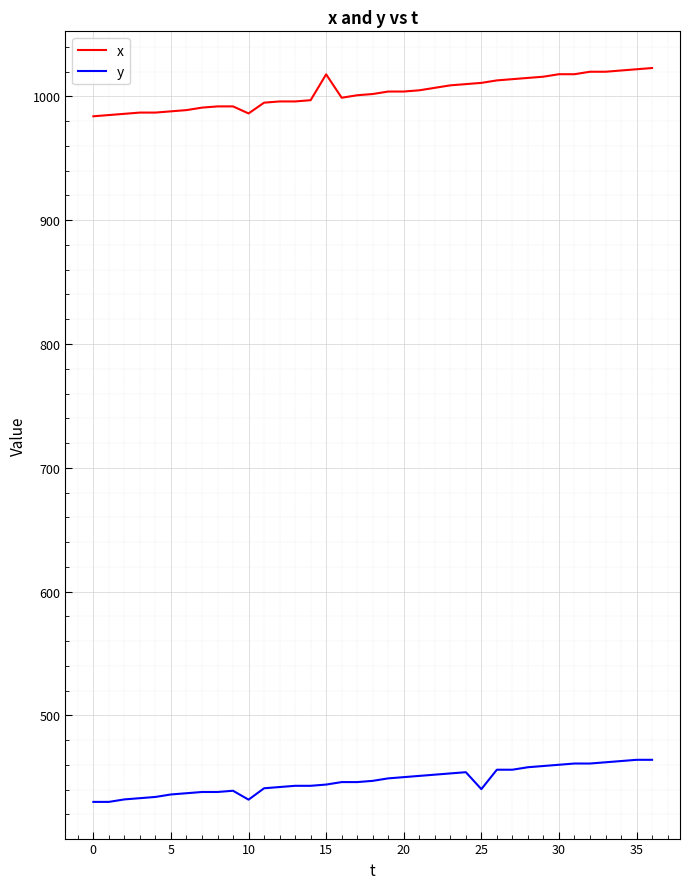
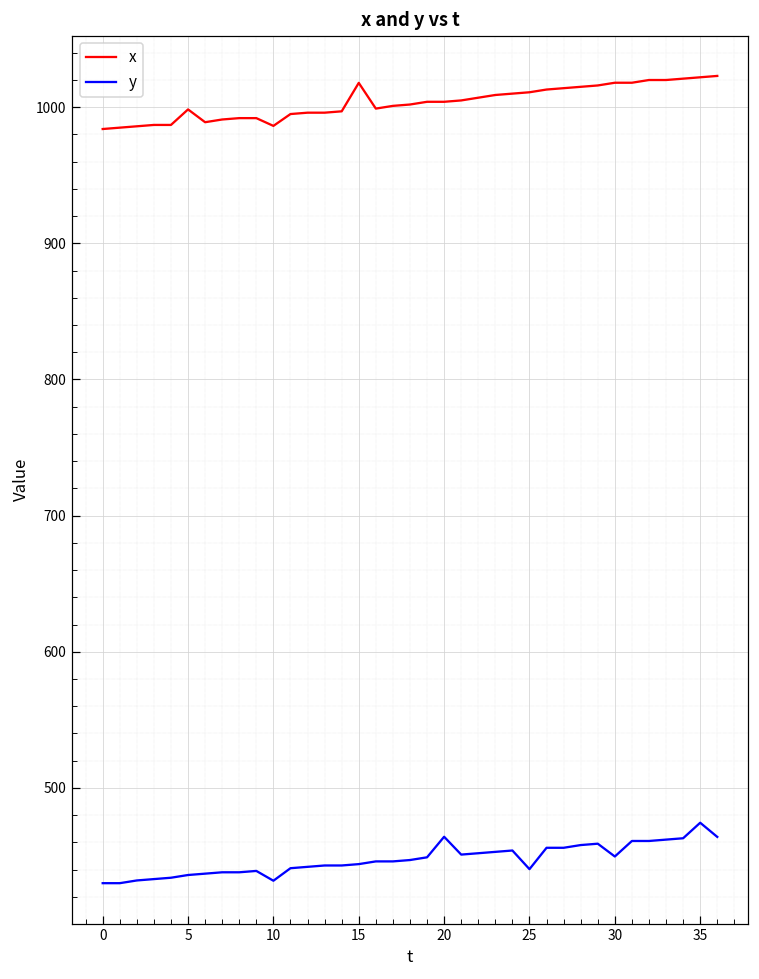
x, 5: 988 -> 998
y, 20: 450 -> 464
y, 30: 460 -> 450
y, 35: 464 -> 474
